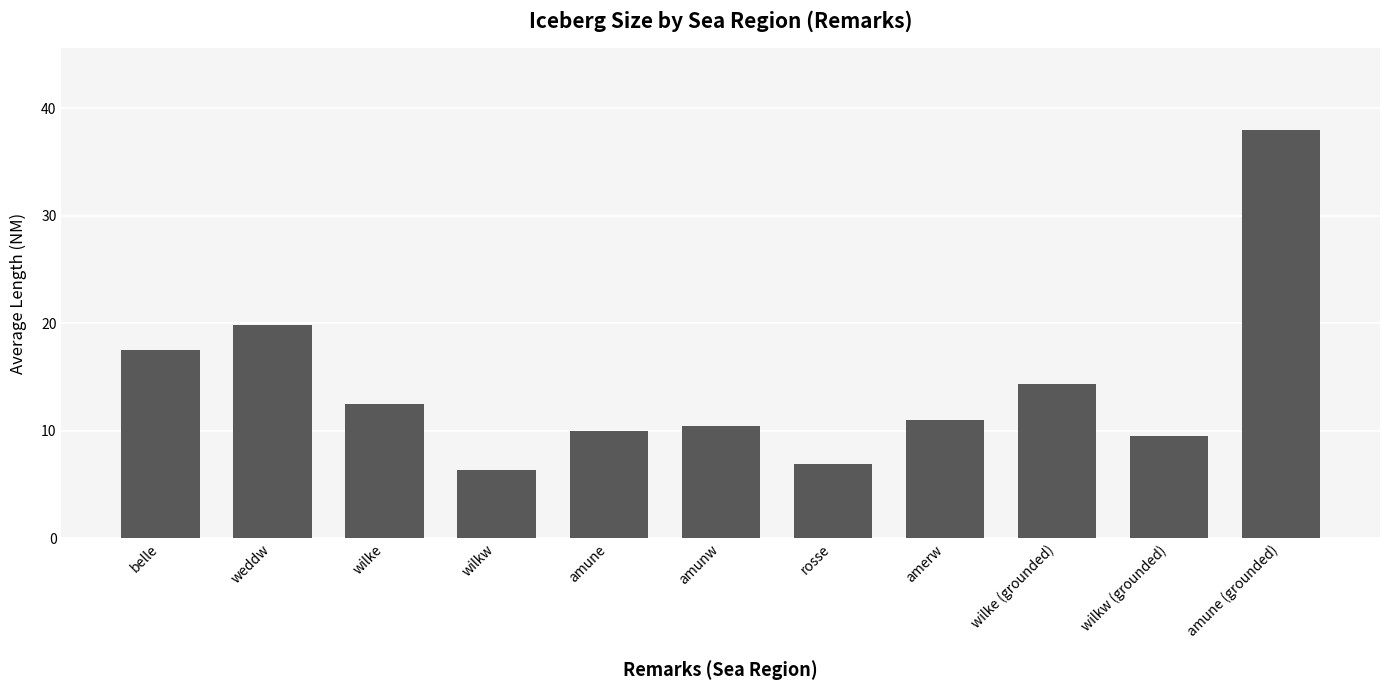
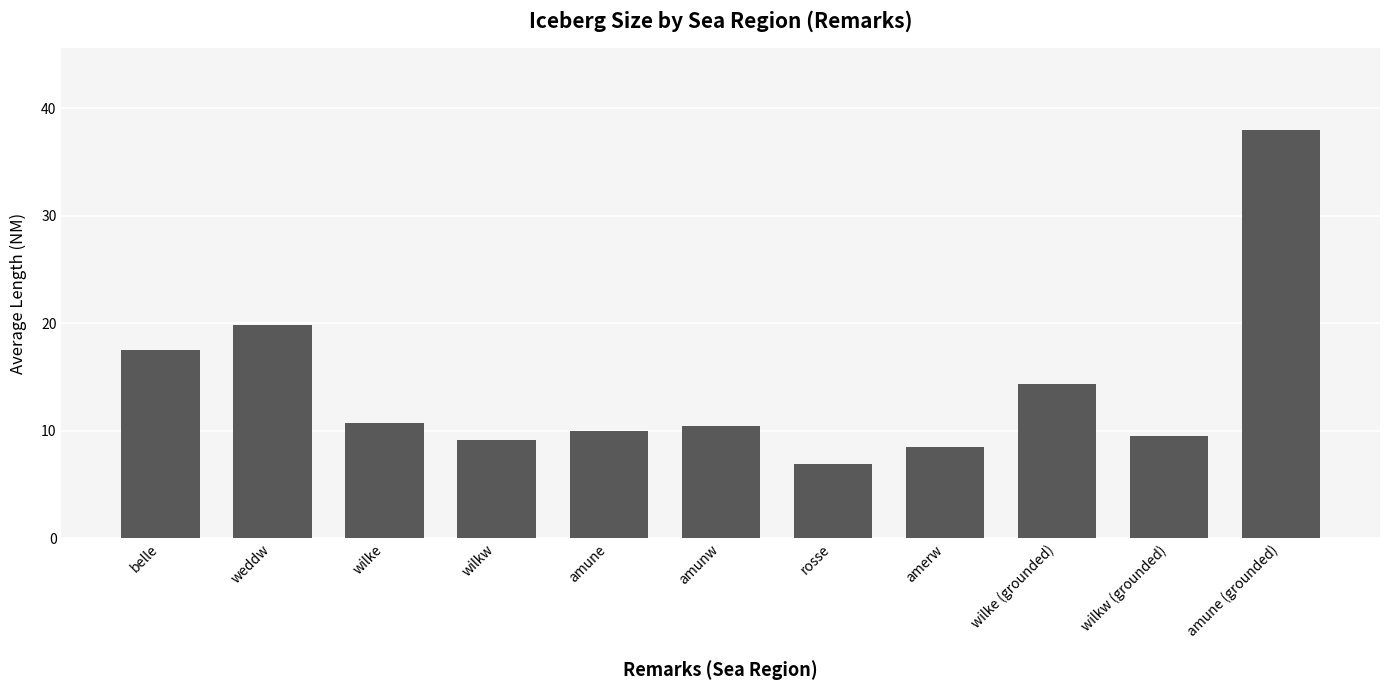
wilke: 12.5 -> 10.8
wilkw: 6.4 -> 9.2
amerw: 11.0 -> 8.5
